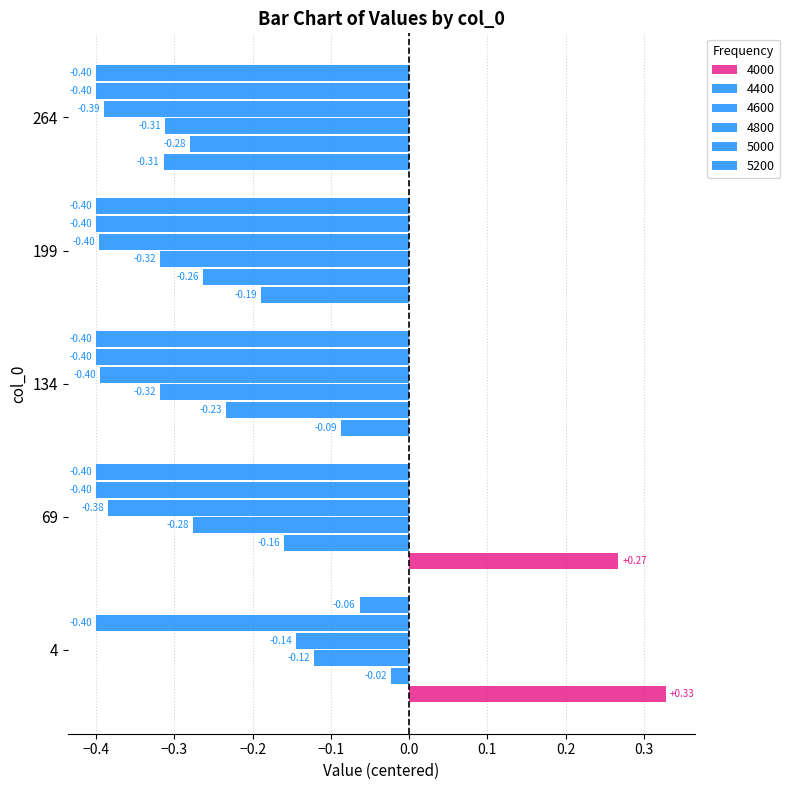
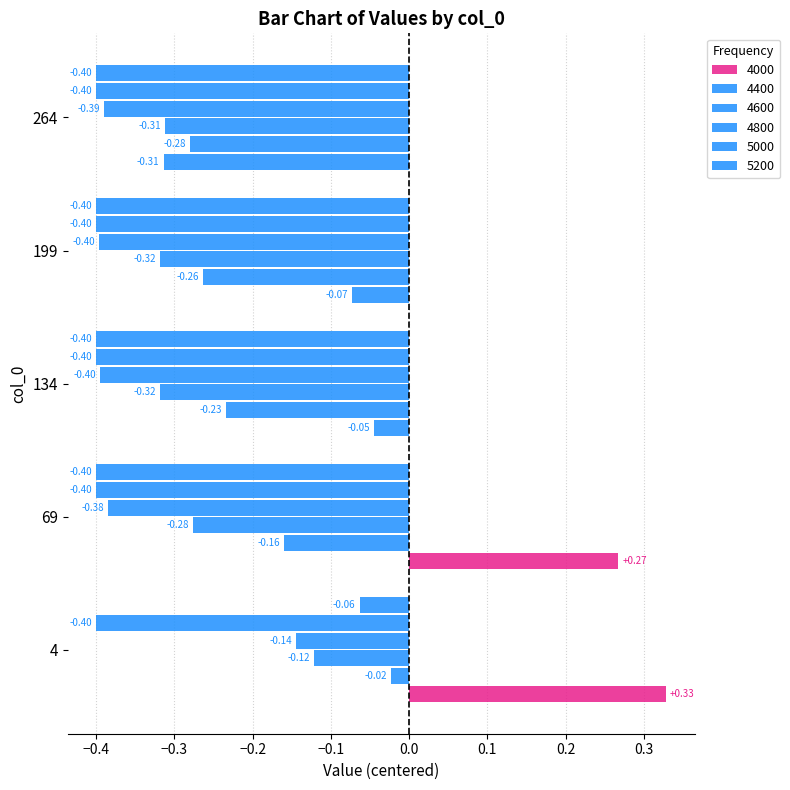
4000, 199: -0.19 -> -0.07
4000, 134: -0.09 -> -0.05
